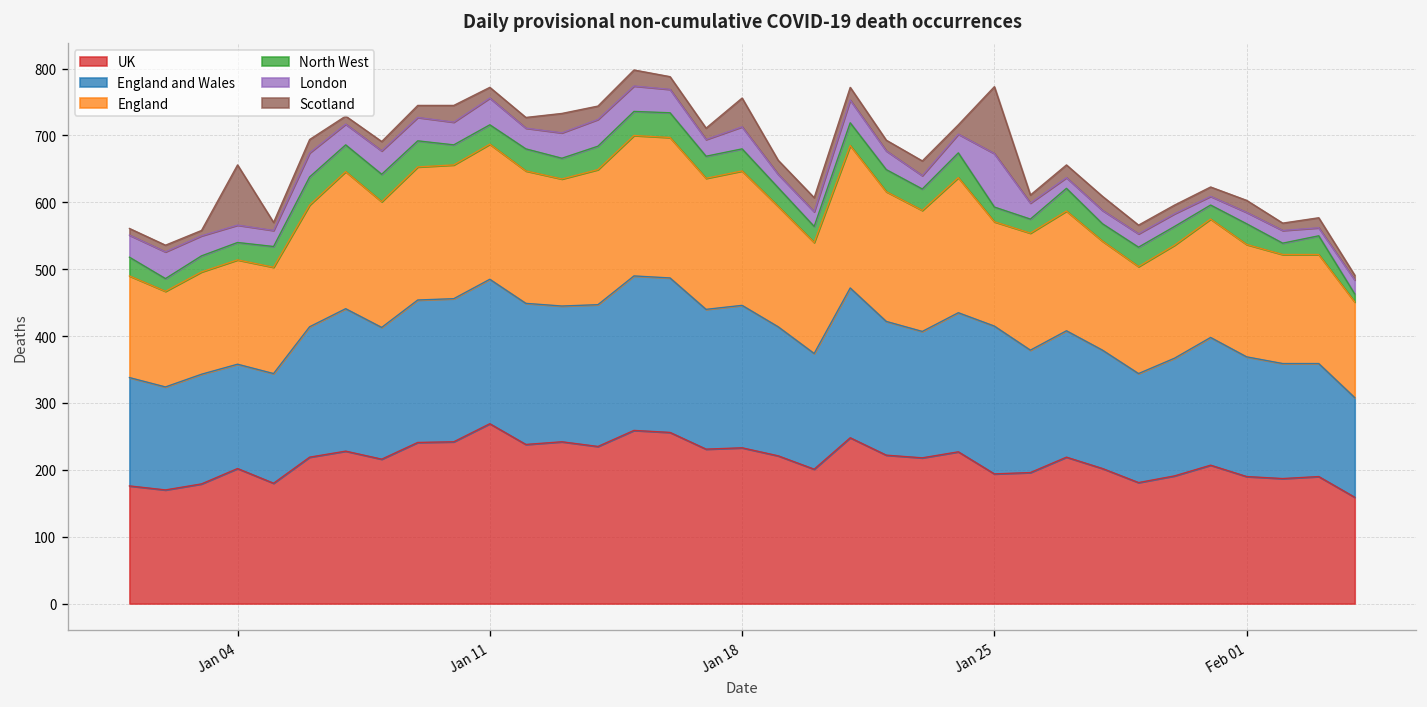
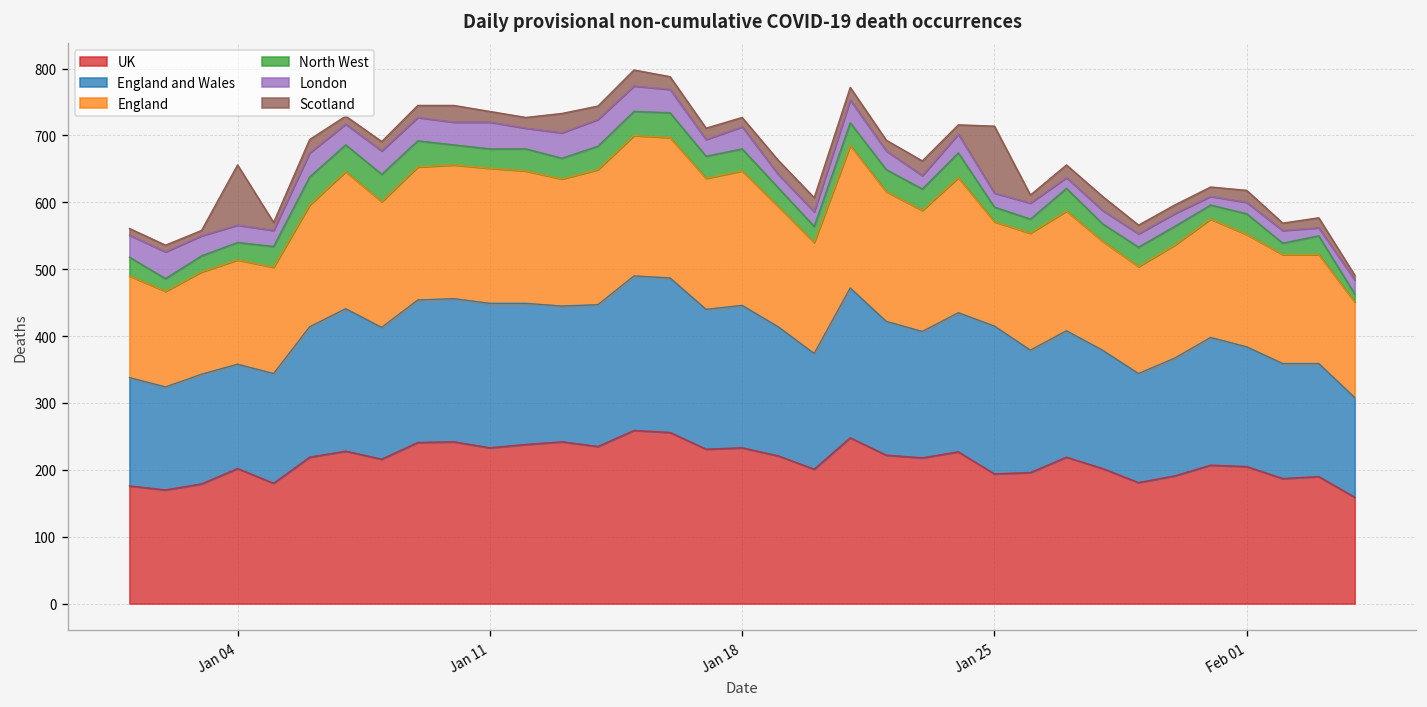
UK, Jan 11: 270 -> 230
Scotland, Jan 18: 40 -> 10
London, Jan 25: 80 -> 20
UK, Feb 01: 190 -> 210
